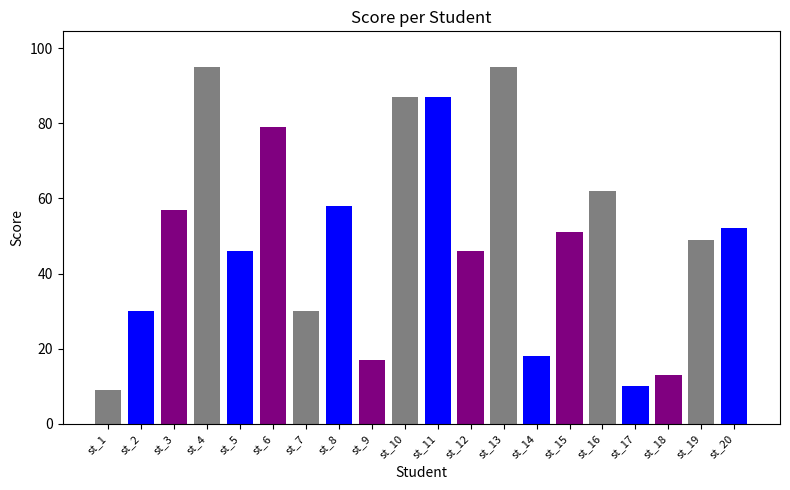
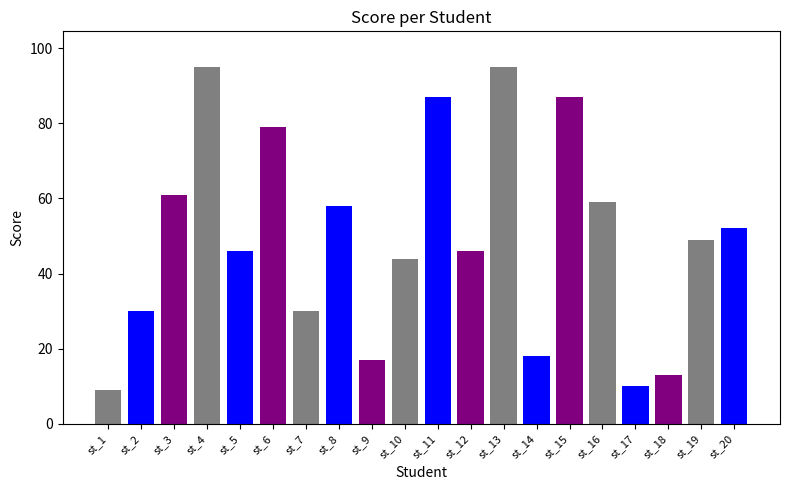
st_3: 57 -> 61
st_10: 87 -> 44
st_15: 51 -> 87
st_16: 62 -> 59
